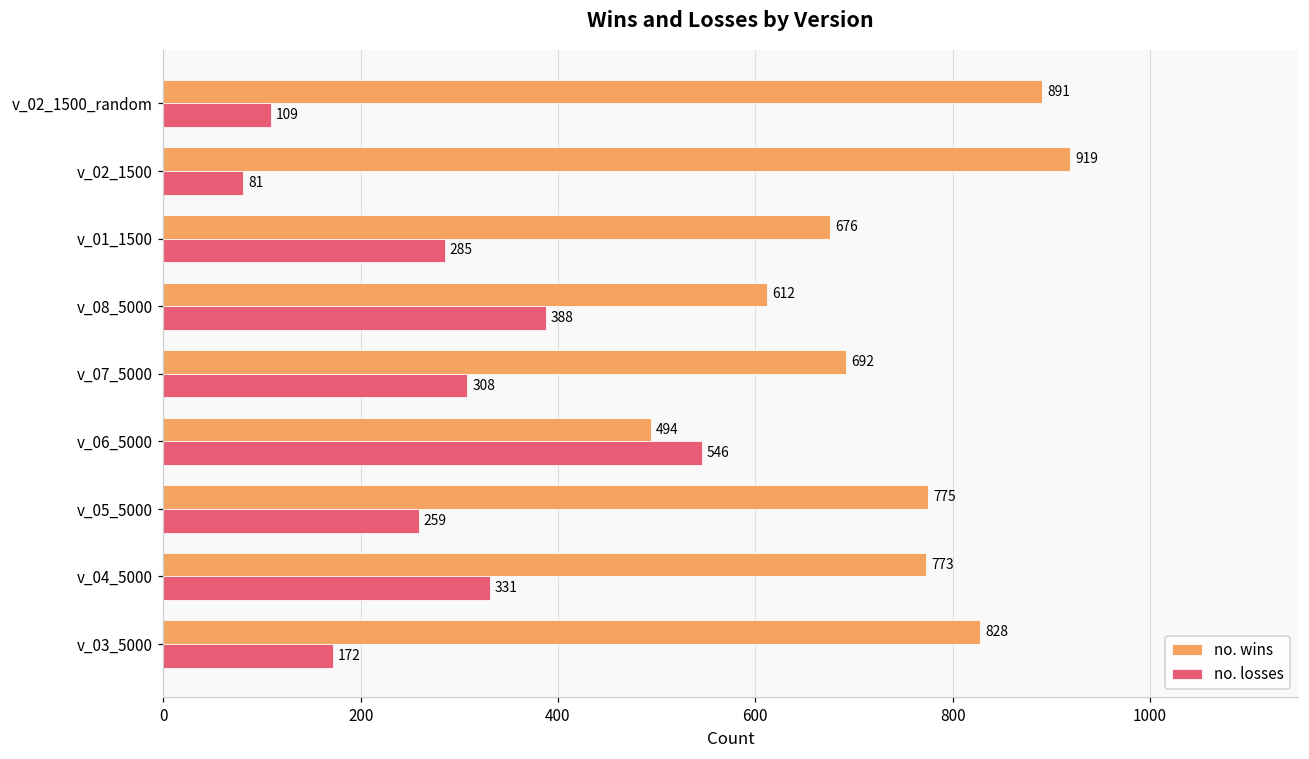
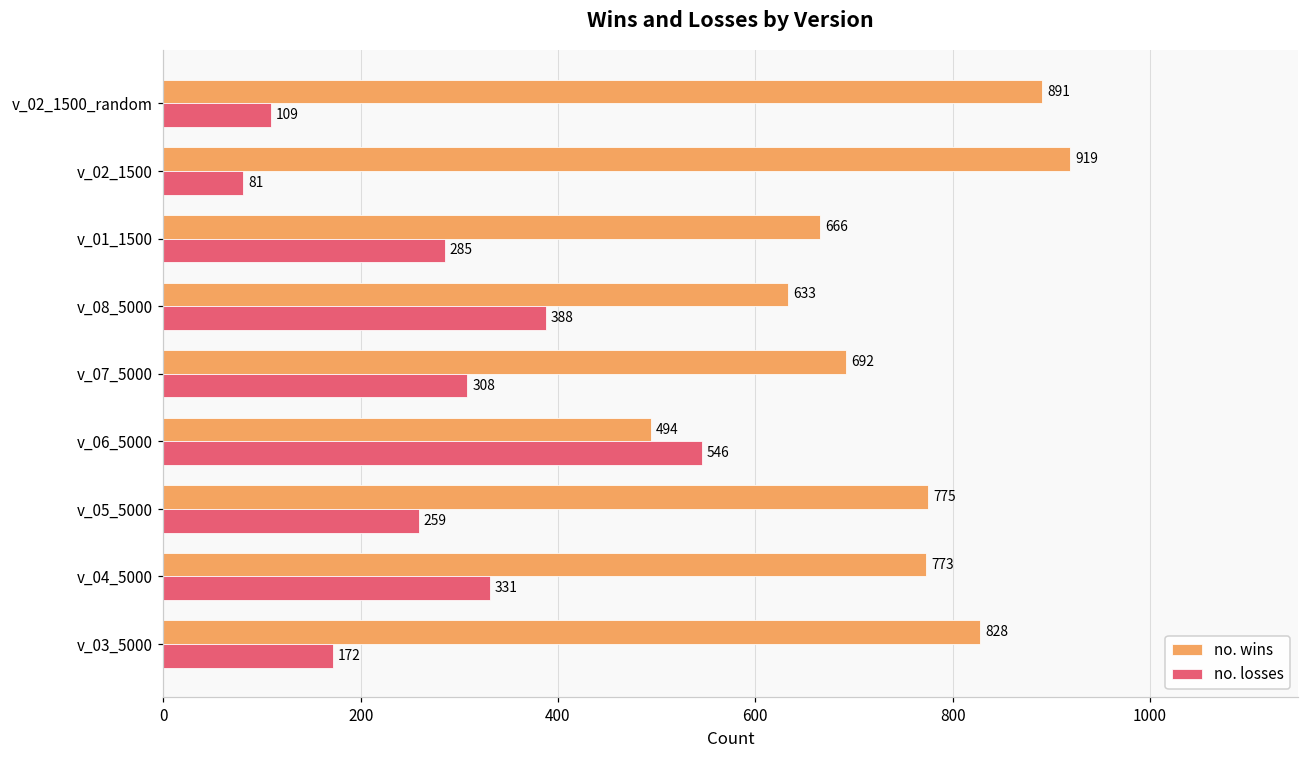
no. wins, v_01_1500: 676 -> 666
no. wins, v_08_5000: 612 -> 633
